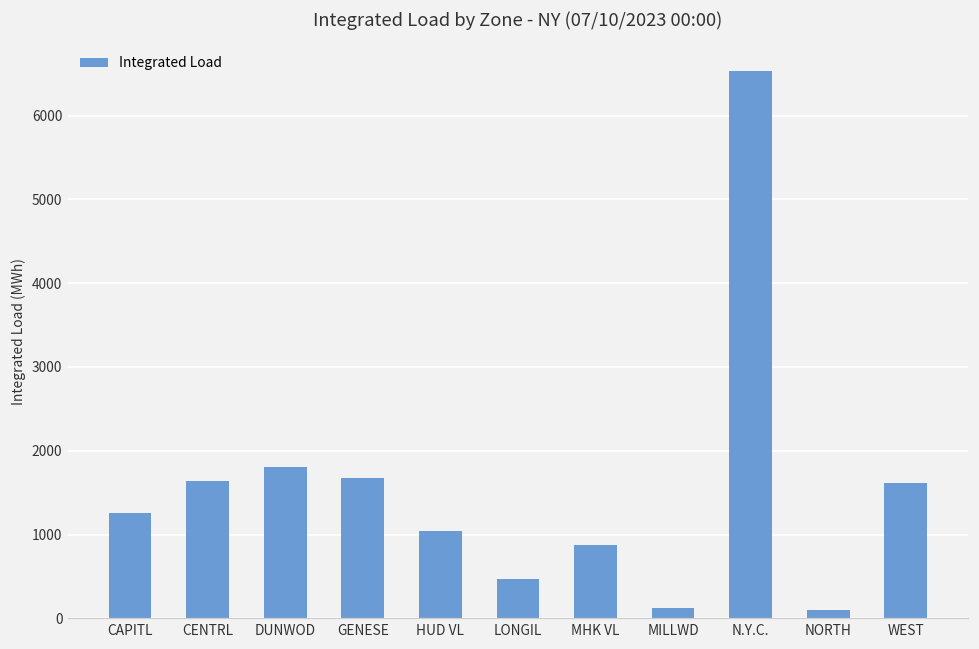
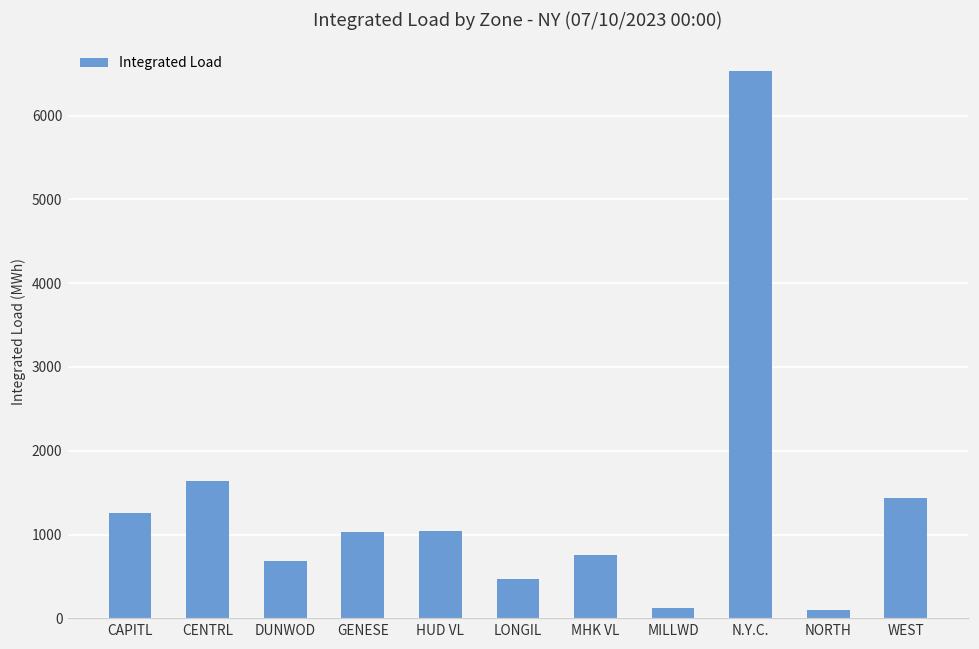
DUNWOD: 1800 -> 700
GENESE: 1700 -> 1000
MHK VL: 900 -> 800
WEST: 1600 -> 1400
